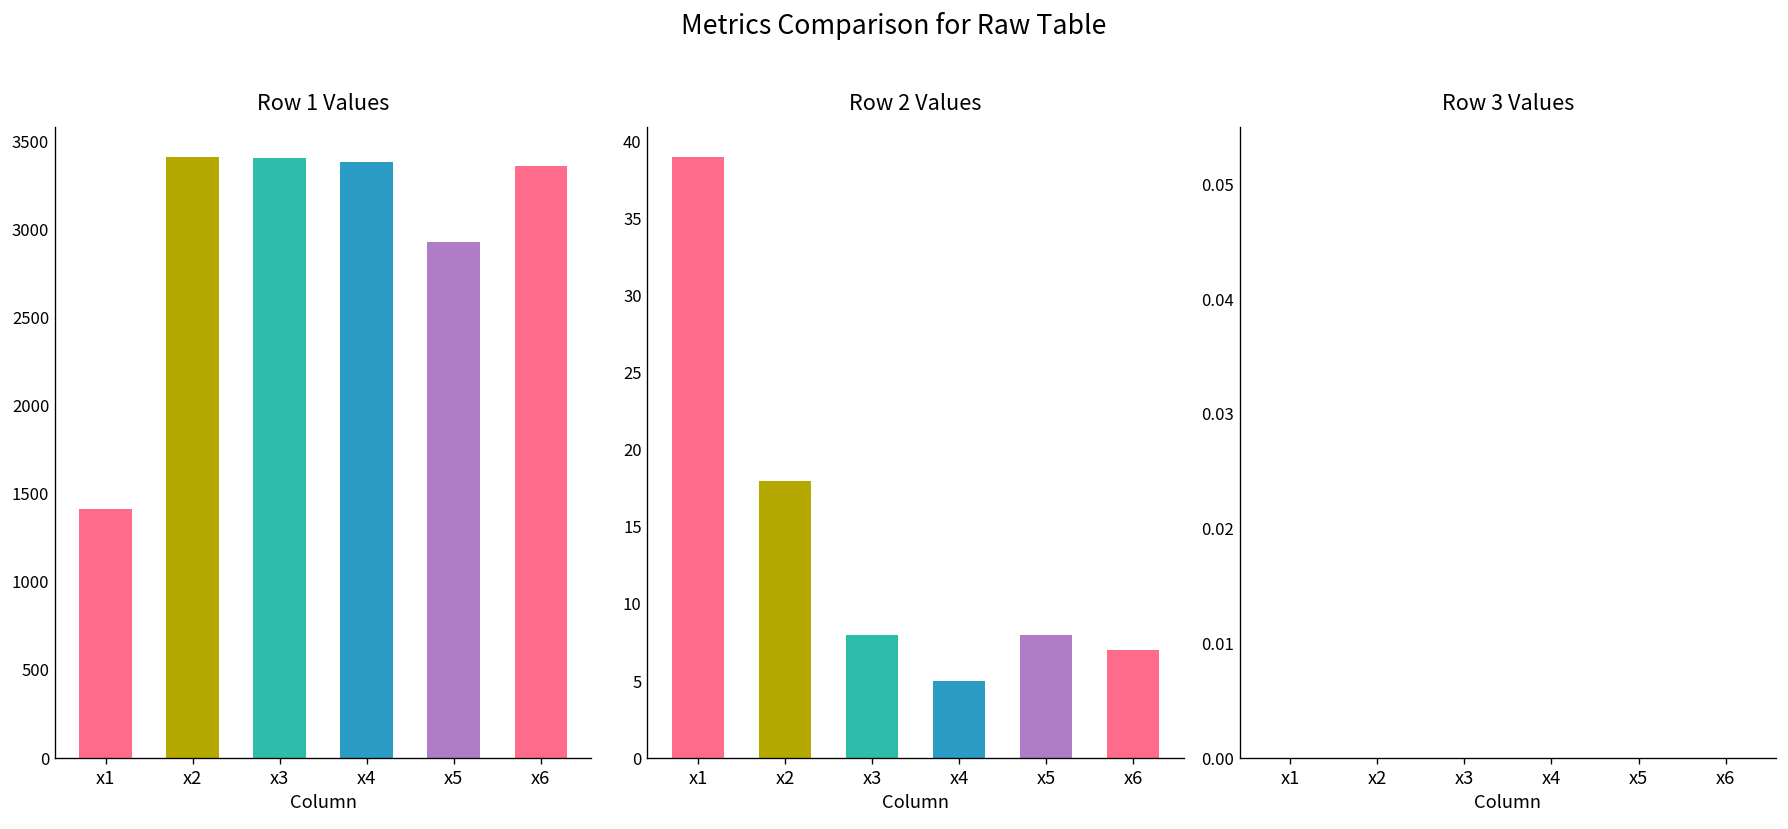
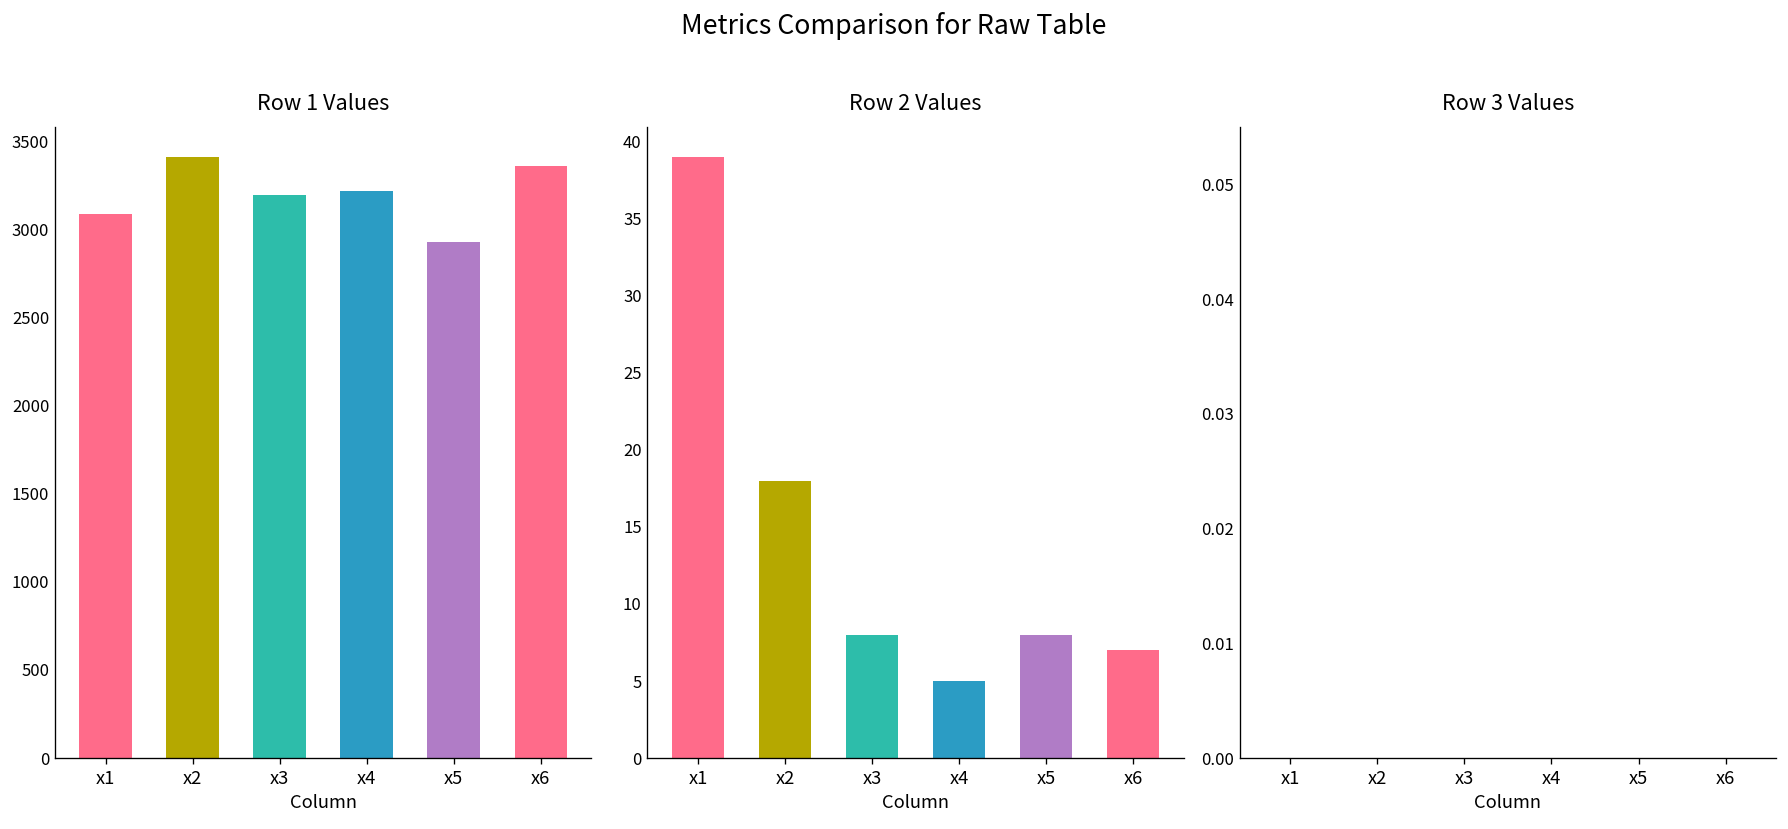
Row 1 Values, x1: 1410 -> 3090
Row 1 Values, x3: 3410 -> 3190
Row 1 Values, x4: 3380 -> 3220
